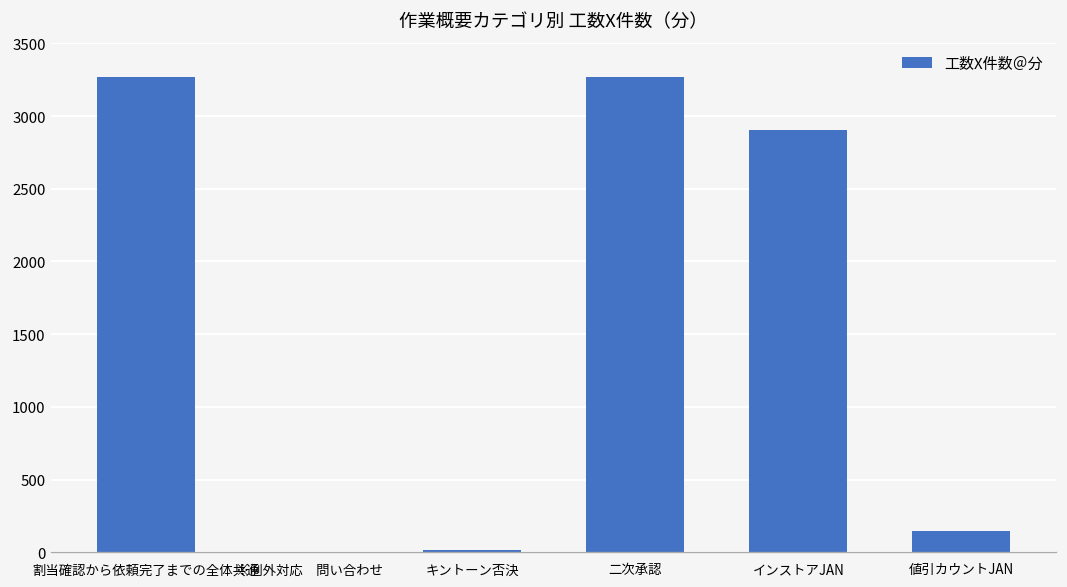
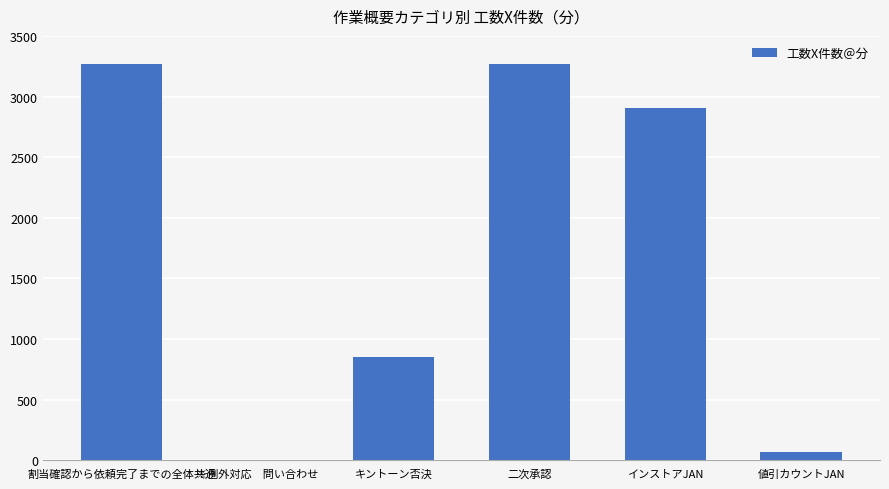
キントーン否決: 20 -> 850
値引カウントJAN: 150 -> 70
